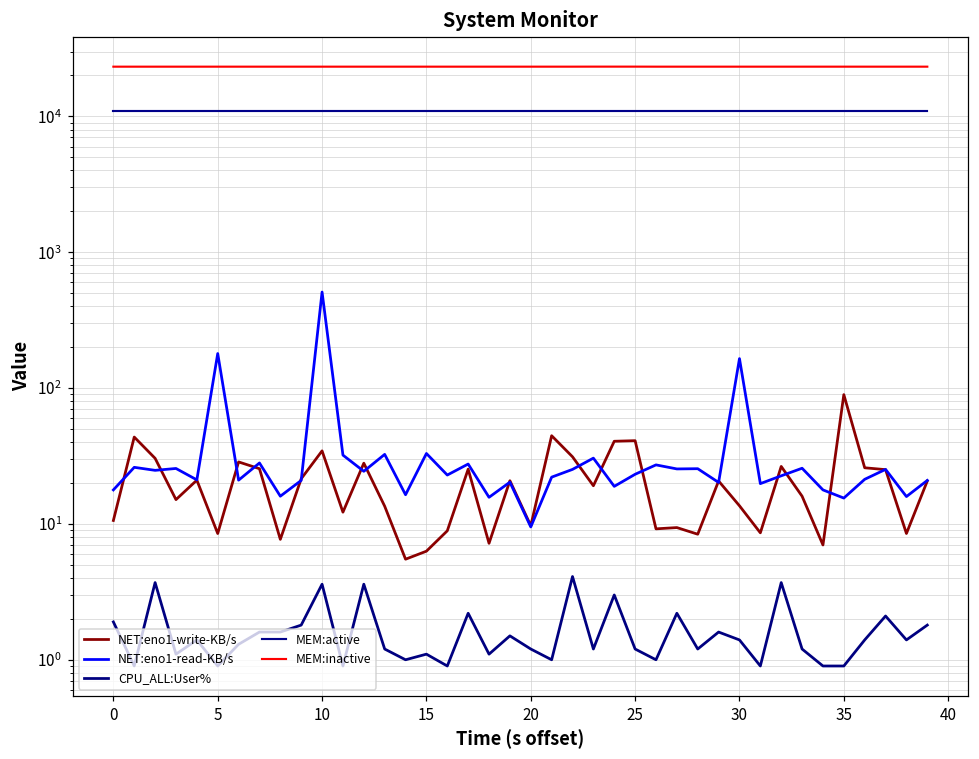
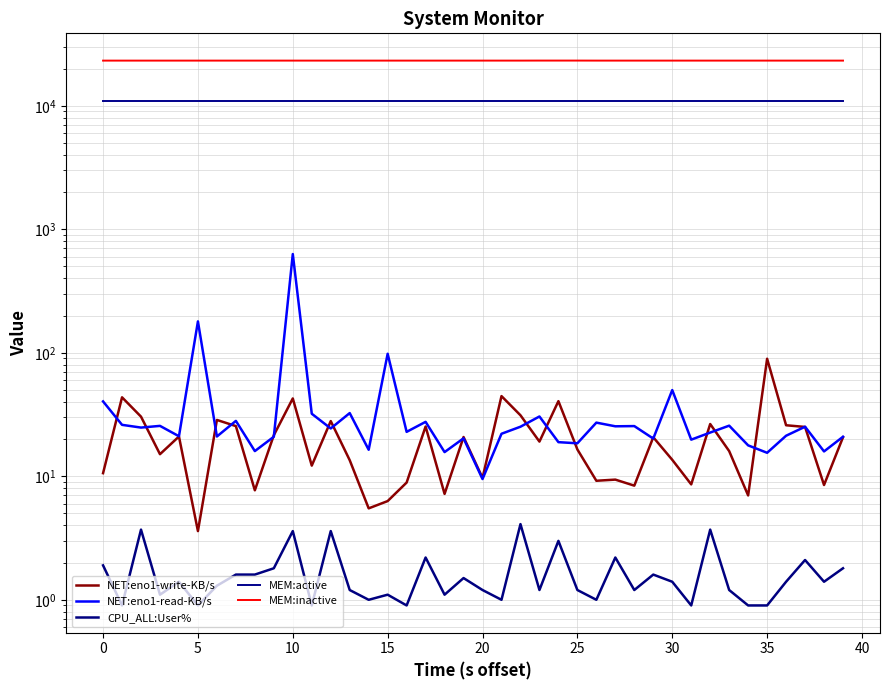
NET:eno1-read-KB/s, 0: 18 -> 40
NET:eno1-write-KB/s, 5: 9 -> 3.6
NET:eno1-write-KB/s, 10: 35 -> 43
NET:eno1-read-KB/s, 10: 510 -> 600
NET:eno1-read-KB/s, 15: 33 -> 100
NET:eno1-write-KB/s, 25: 41 -> 17
NET:eno1-read-KB/s, 25: 23 -> 19
NET:eno1-read-KB/s, 30: 160 -> 50
